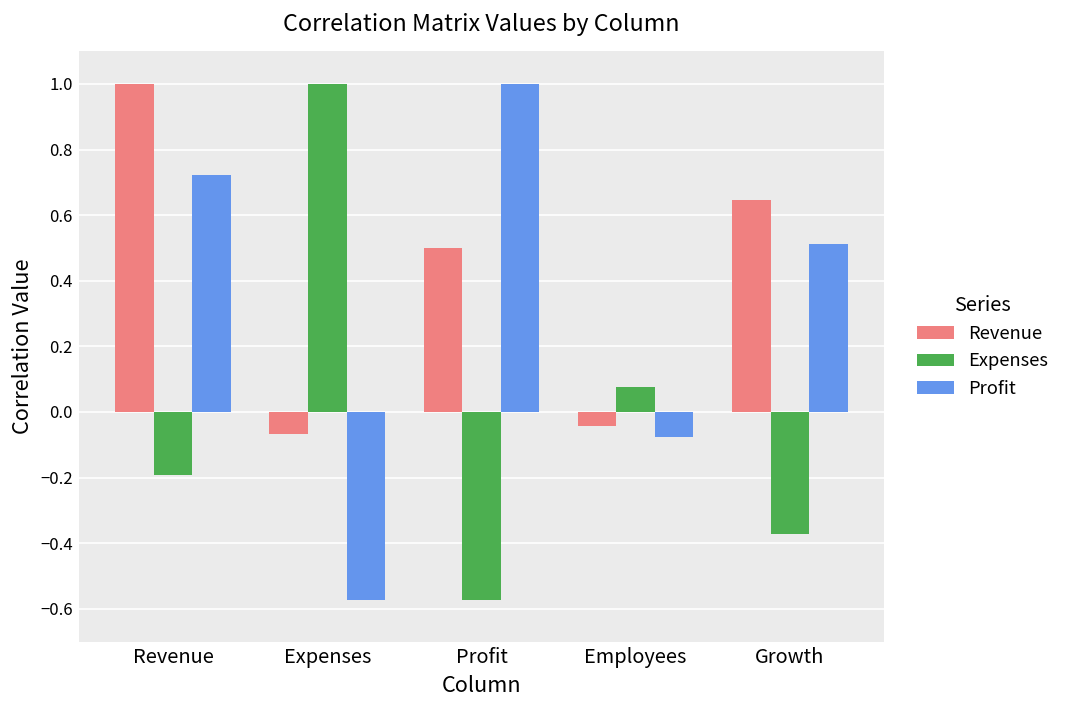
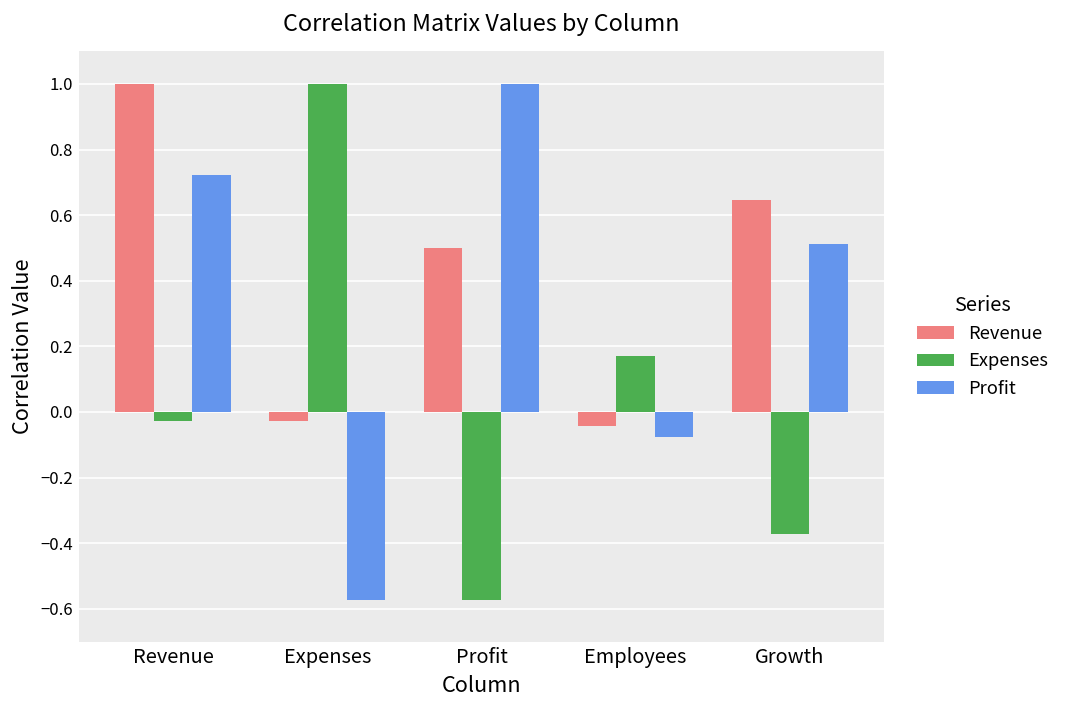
Expenses, Revenue: -0.19 -> -0.03
Revenue, Expenses: -0.07 -> -0.03
Expenses, Employees: 0.07 -> 0.17
